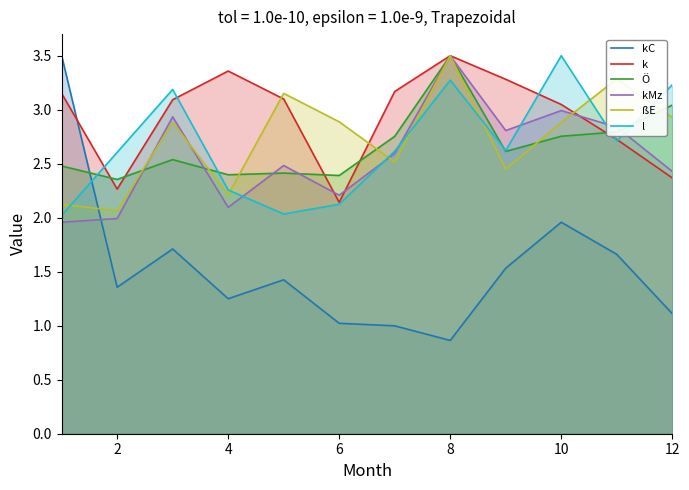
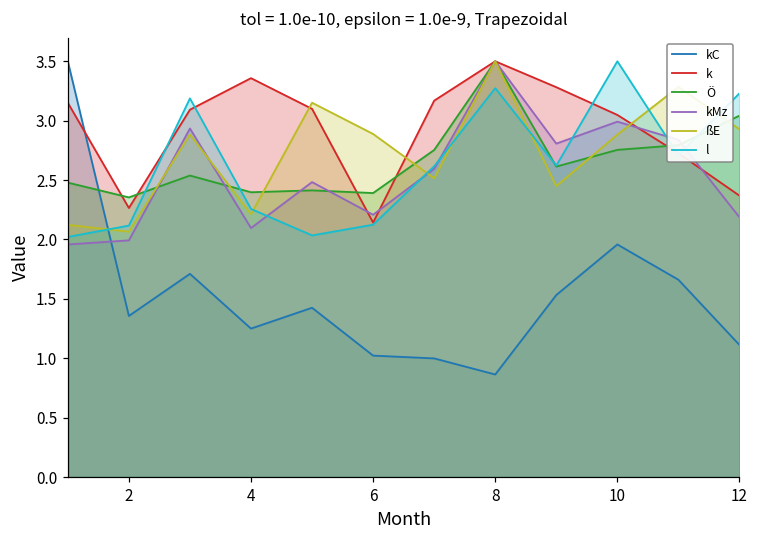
l, 2: 2.61 -> 2.12
kMz, 12: 2.43 -> 2.19
